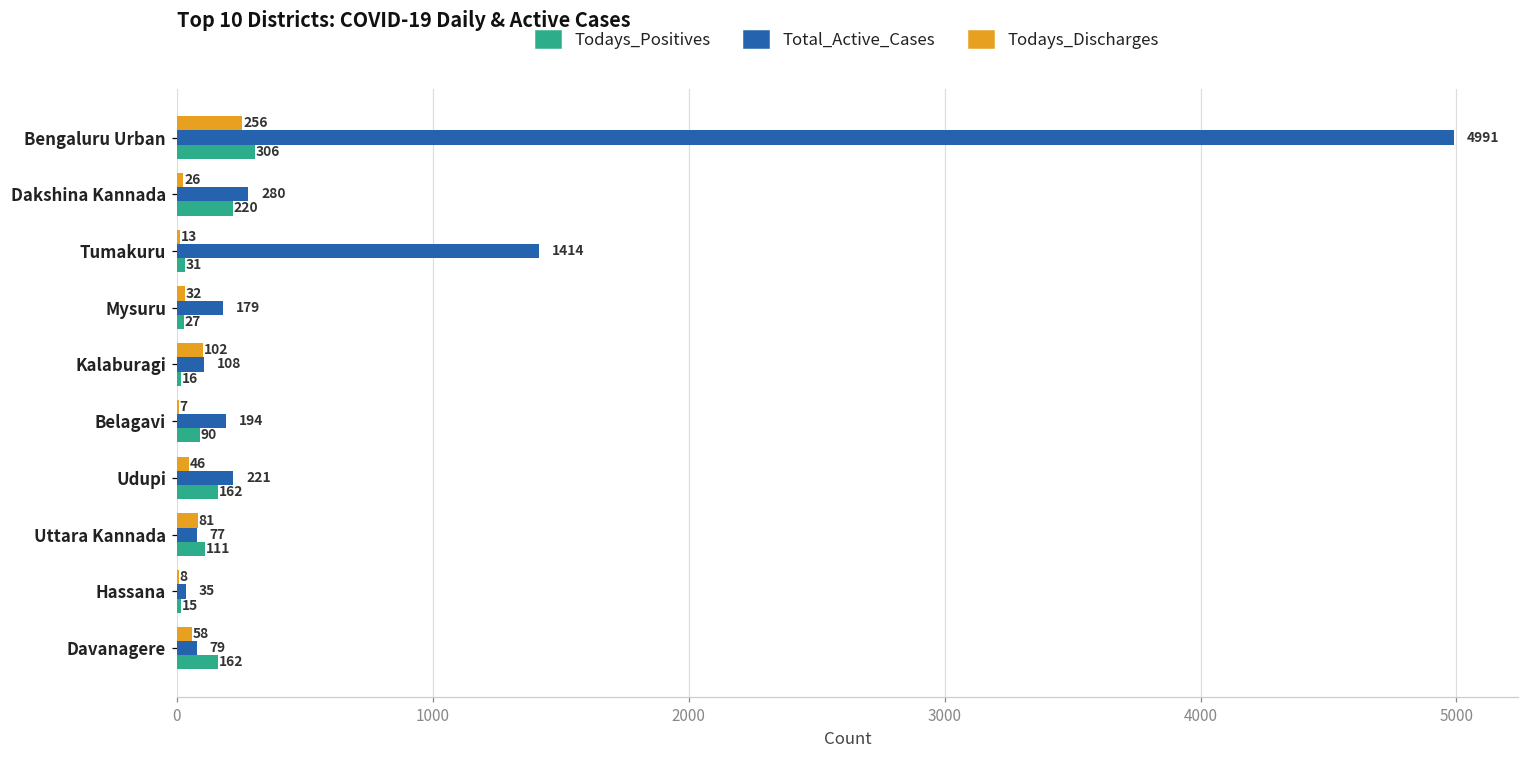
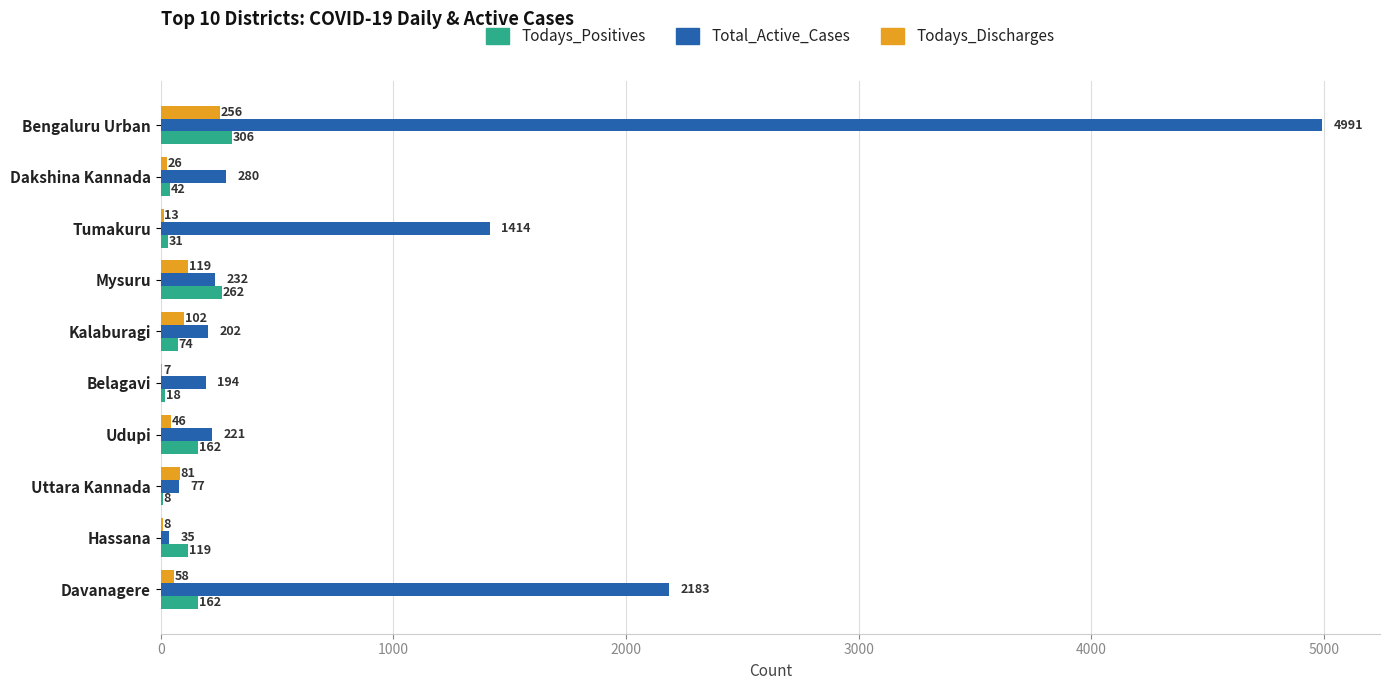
Todays_Positives, Dakshina Kannada: 220 -> 42
Todays_Discharges, Mysuru: 32 -> 119
Total_Active_Cases, Mysuru: 179 -> 232
Todays_Positives, Mysuru: 27 -> 262
Total_Active_Cases, Kalaburagi: 108 -> 202
Todays_Positives, Kalaburagi: 16 -> 74
Todays_Positives, Belagavi: 90 -> 18
Todays_Positives, Uttara Kannada: 111 -> 8
Todays_Positives, Hassana: 15 -> 119
Total_Active_Cases, Davanagere: 79 -> 2183
